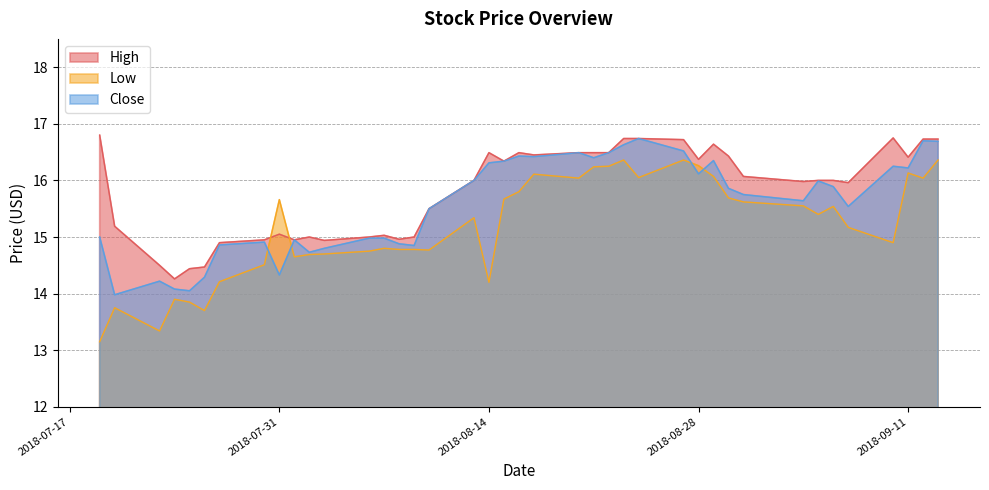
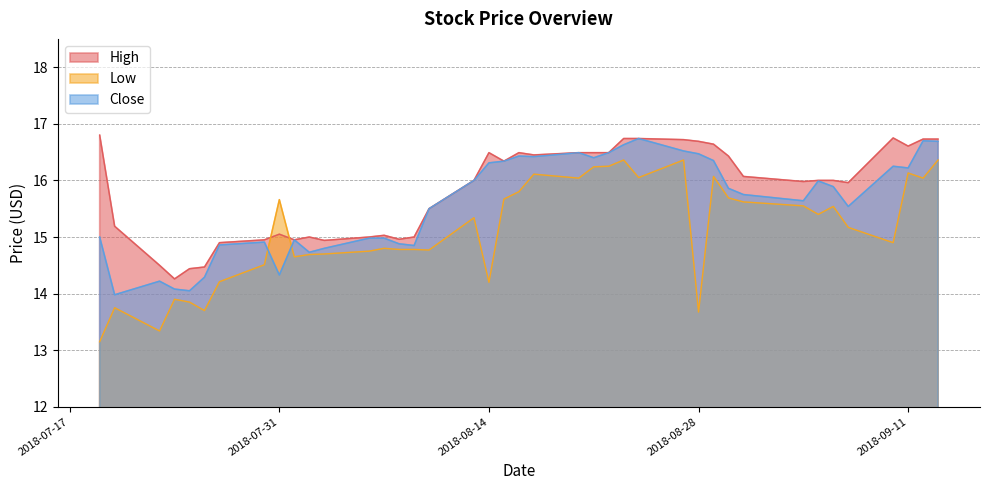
High, 2018-08-28: 16.4 -> 16.7
Low, 2018-08-28: 16.3 -> 13.7
Close, 2018-08-28: 16.1 -> 16.5
High, 2018-09-11: 16.4 -> 16.6
